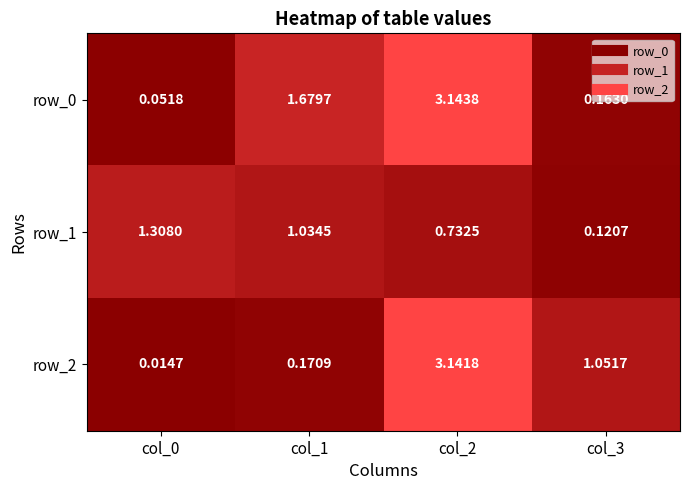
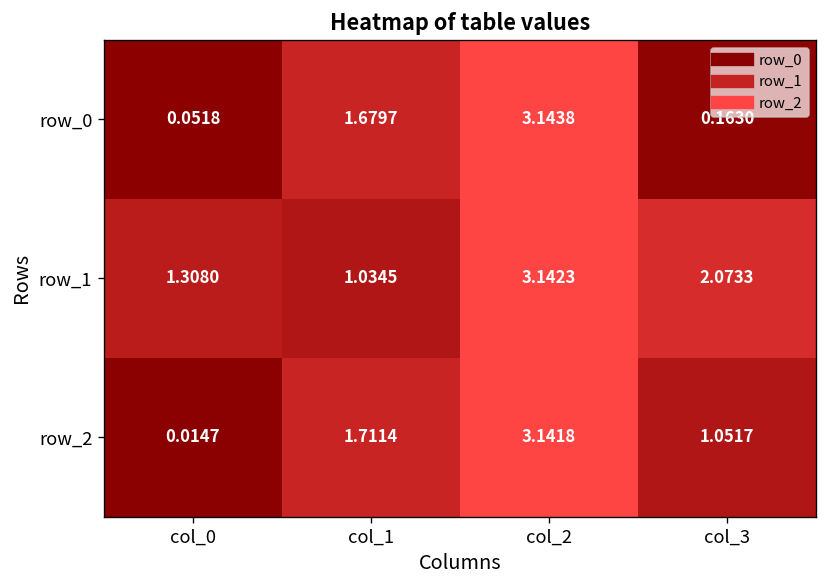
row_1, col_2: 0.7325 -> 3.1423
row_1, col_3: 0.1207 -> 2.0733
row_2, col_1: 0.1709 -> 1.7114
